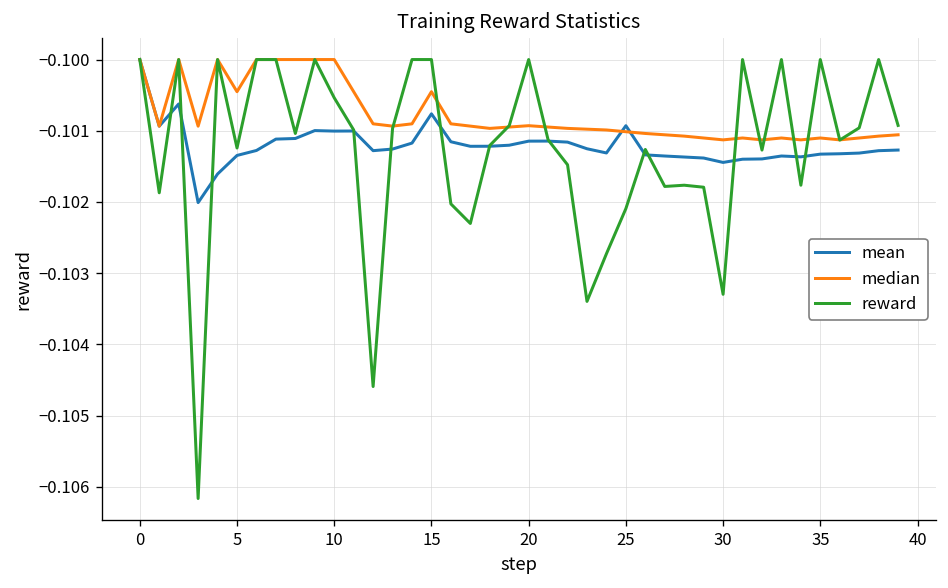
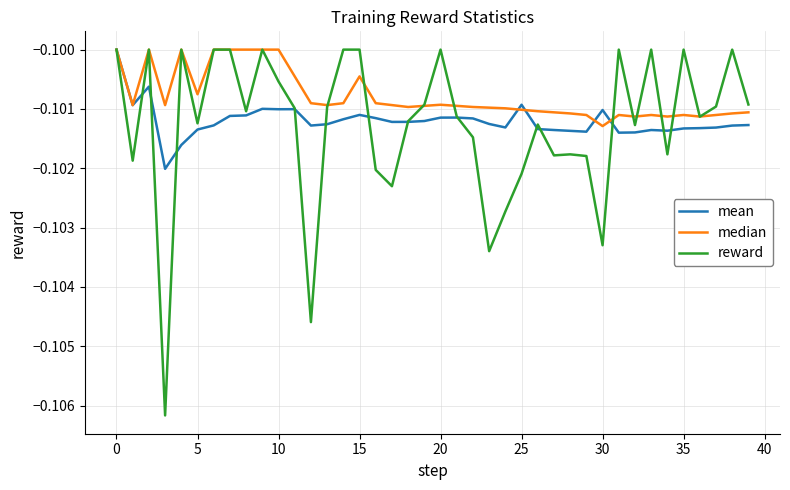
median, 5: -0.1005 -> -0.1008
mean, 15: -0.1008 -> -0.1011
mean, 30: -0.1014 -> -0.1010
median, 30: -0.1011 -> -0.1013
